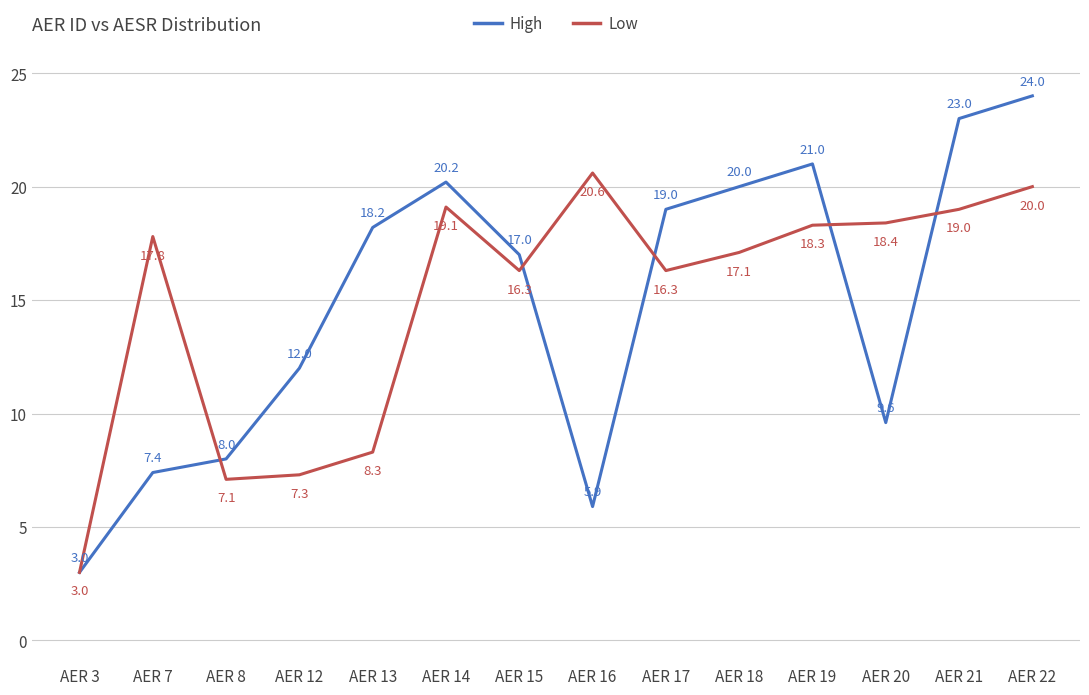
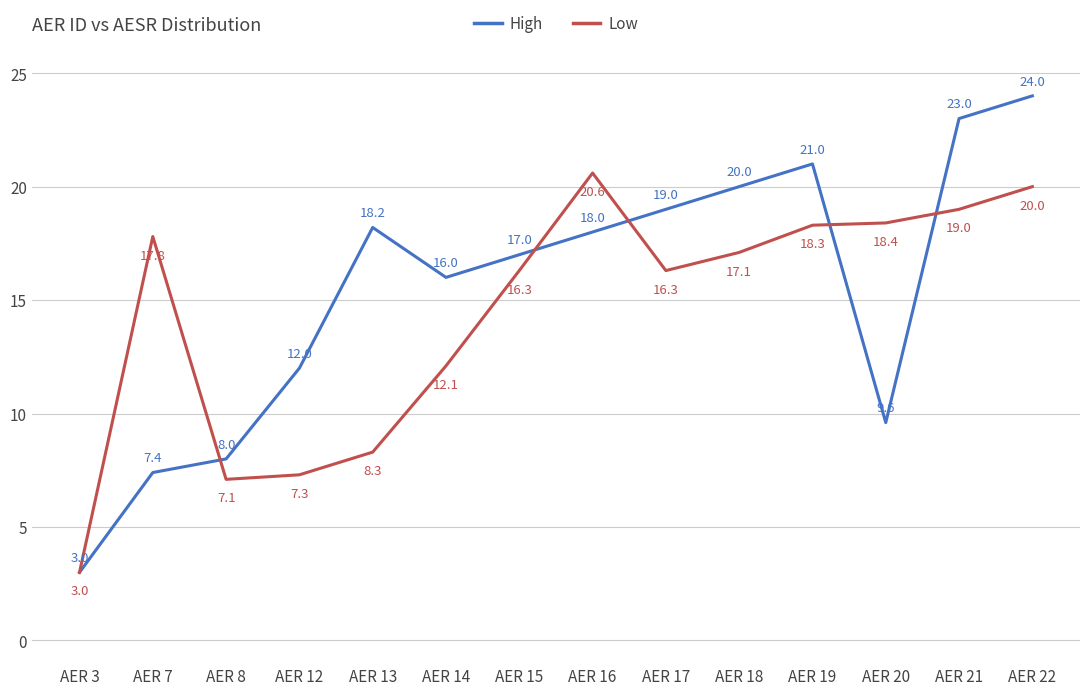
High, AER 14: 20.2 -> 16.0
Low, AER 14: 19.1 -> 12.1
High, AER 16: 5.9 -> 18.0
